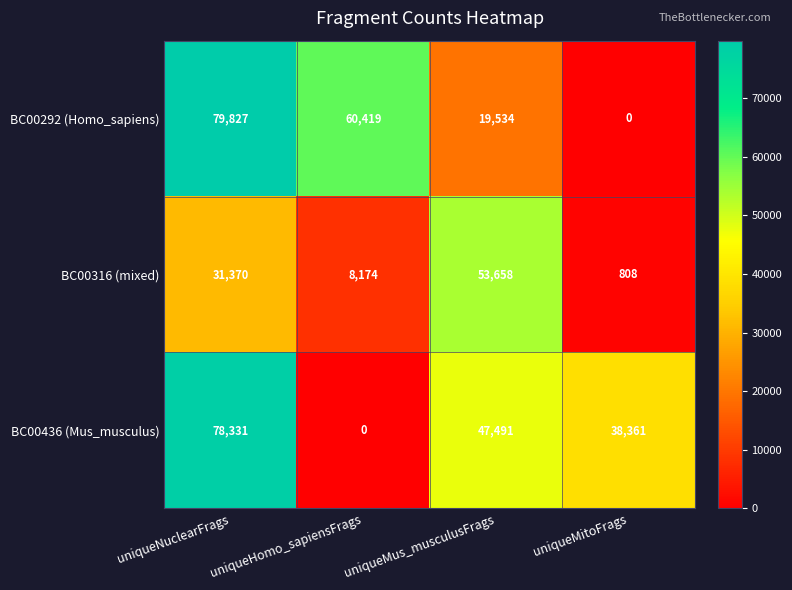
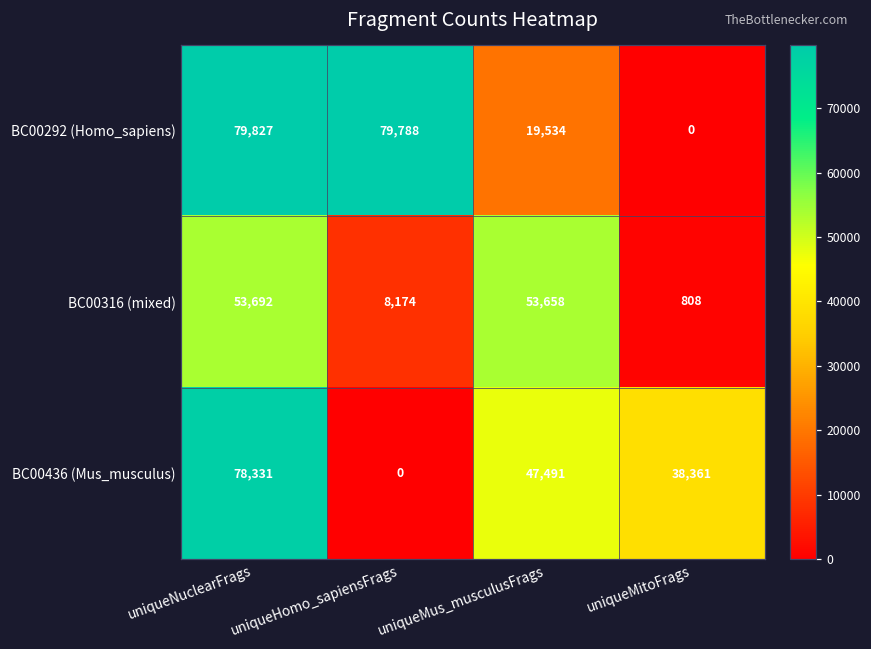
BC00292 (Homo_sapiens), uniqueHomo_sapiensFrags: 60,419 -> 79,788
BC00316 (mixed), uniqueNuclearFrags: 31,370 -> 53,692
